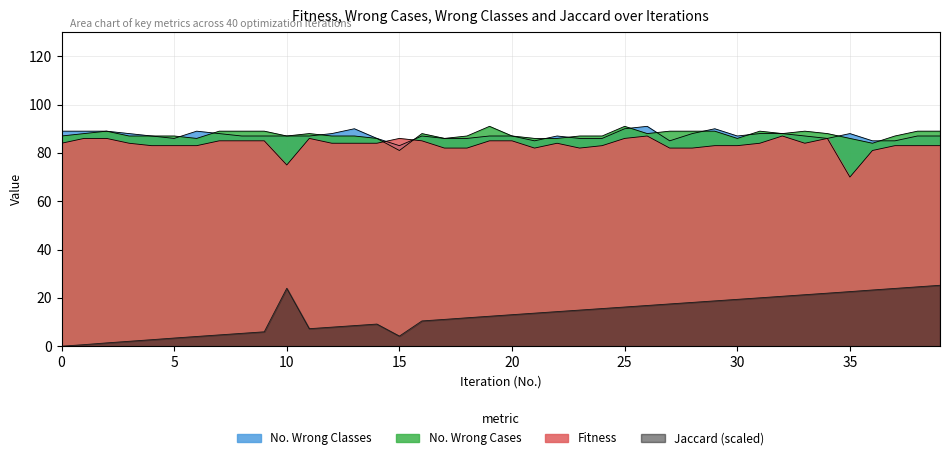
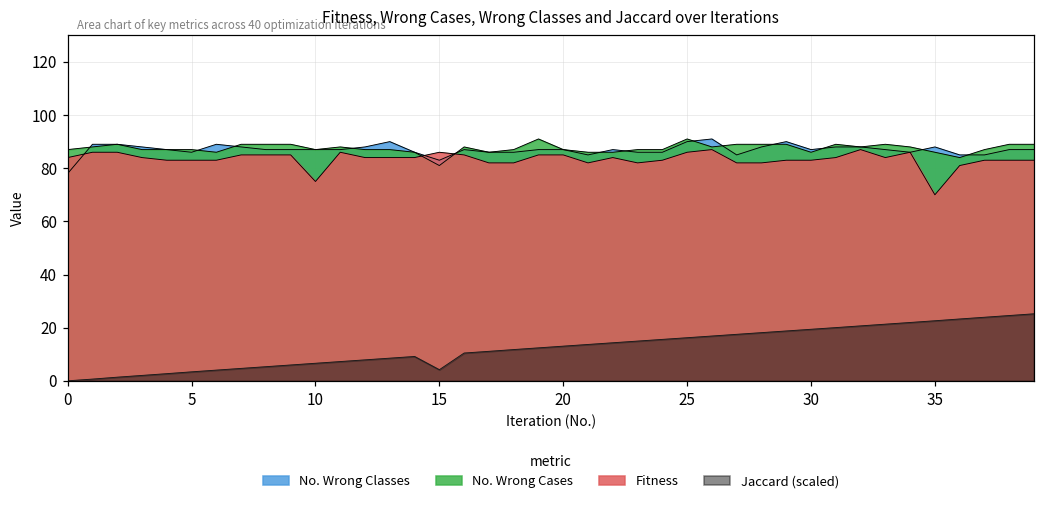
No. Wrong Classes, 0: 89 -> 78
Jaccard (scaled), 10: 24 -> 7
